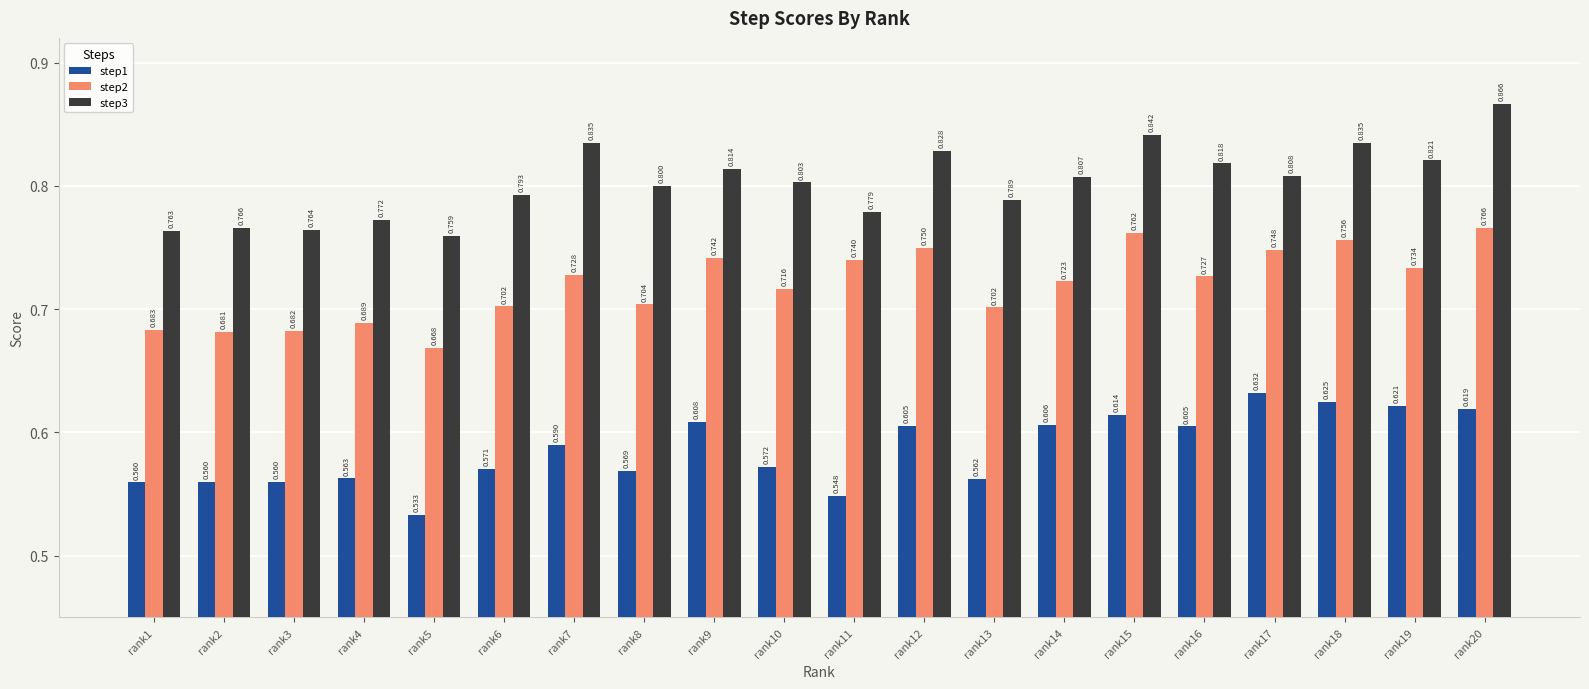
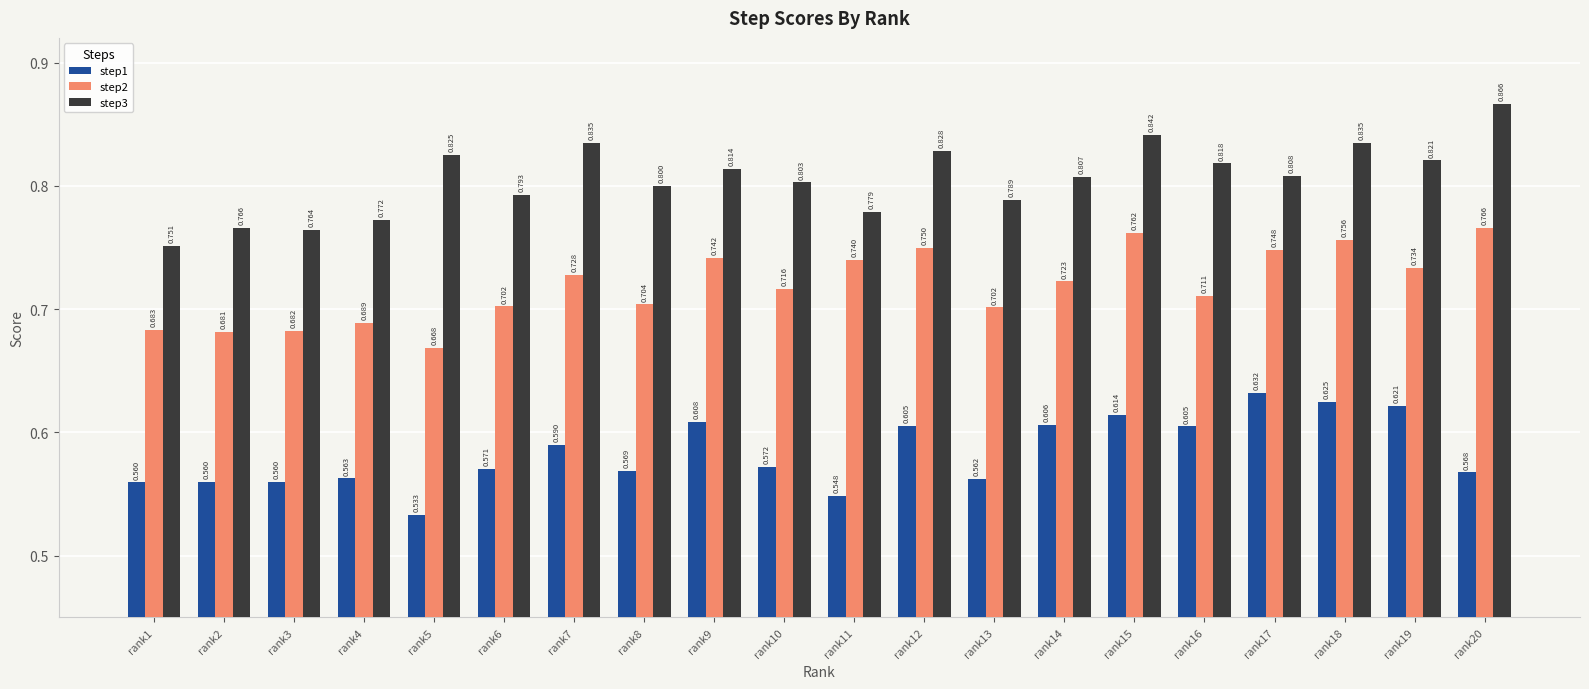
step3, rank1: 0.763 -> 0.751
step3, rank5: 0.759 -> 0.825
step2, rank16: 0.727 -> 0.711
step1, rank20: 0.619 -> 0.568
